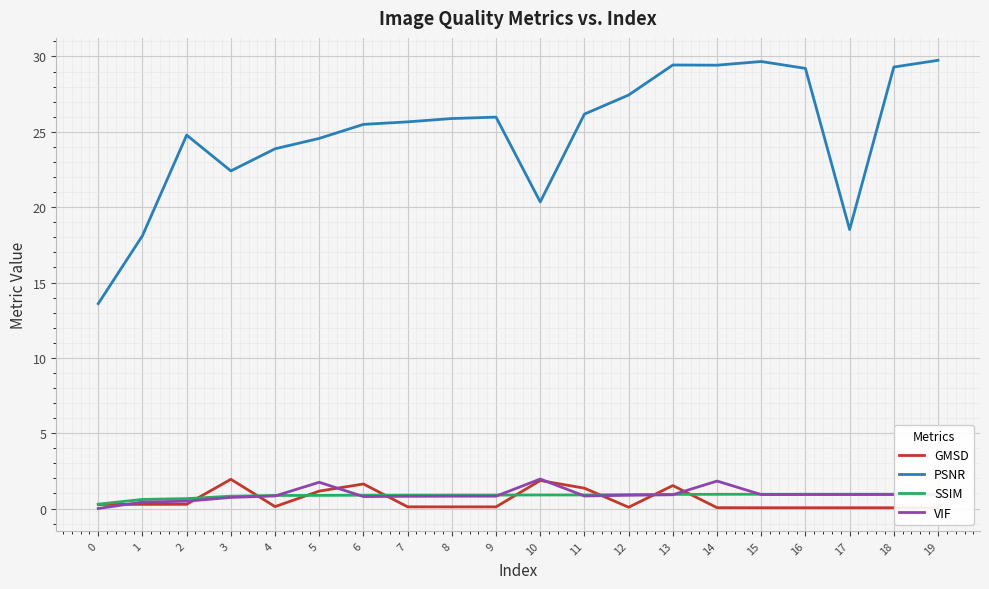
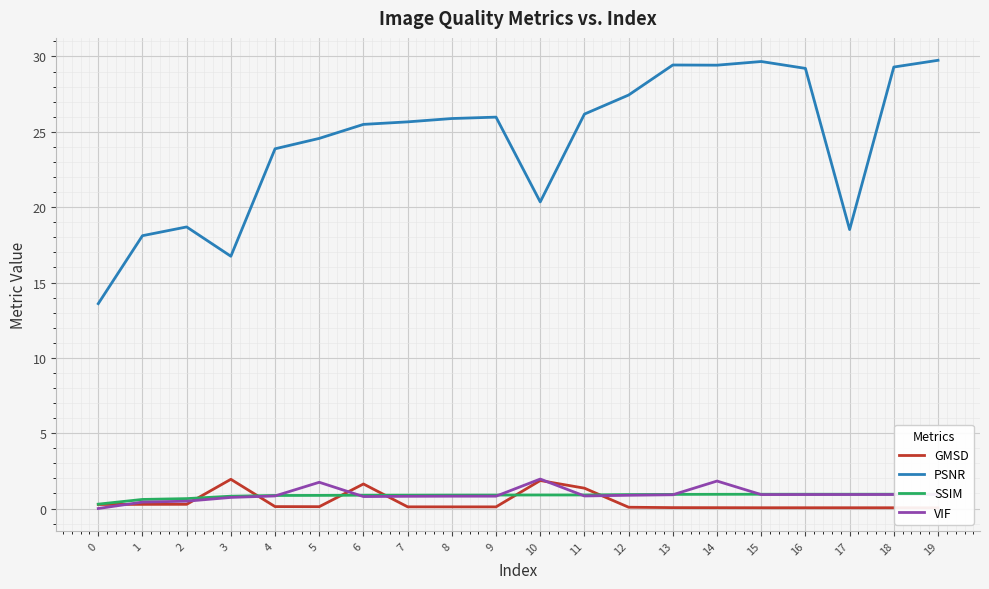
PSNR, 2: 24.8 -> 18.7
PSNR, 3: 22.4 -> 16.7
GMSD, 5: 1.2 -> 0.1
GMSD, 13: 1.5 -> 0.1
